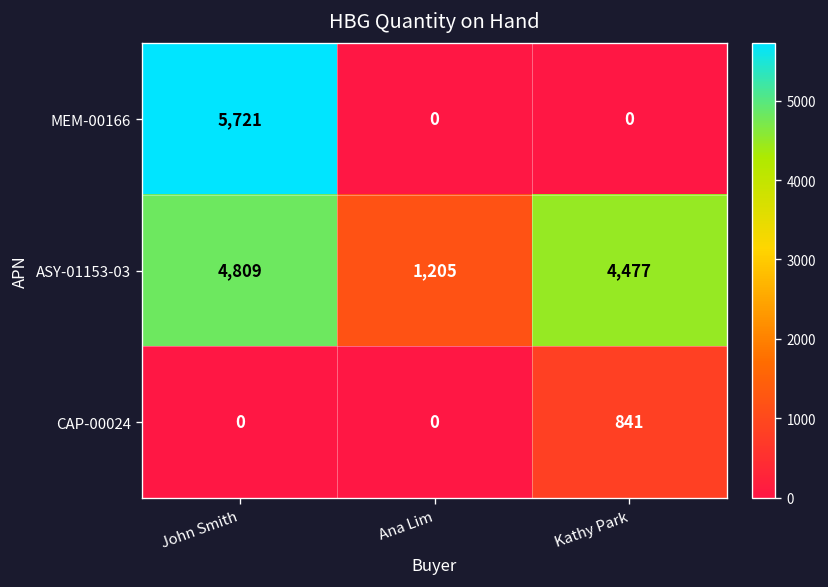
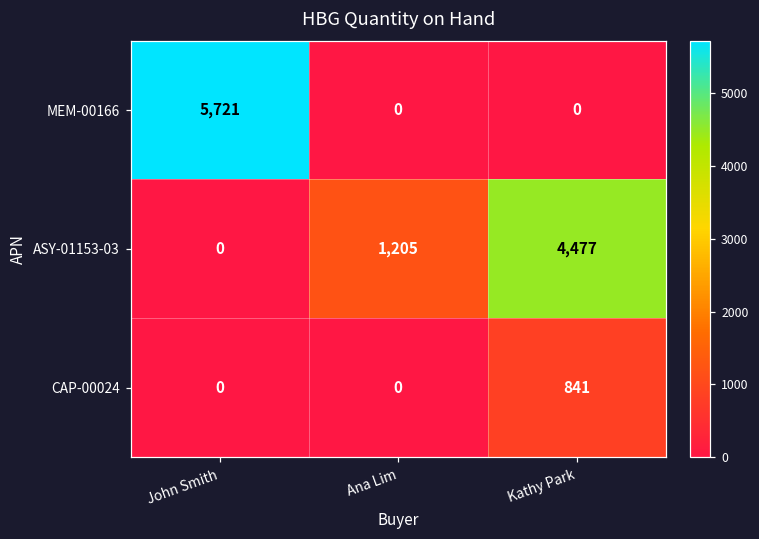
ASY-01153-03, John Smith: 4,809 -> 0
